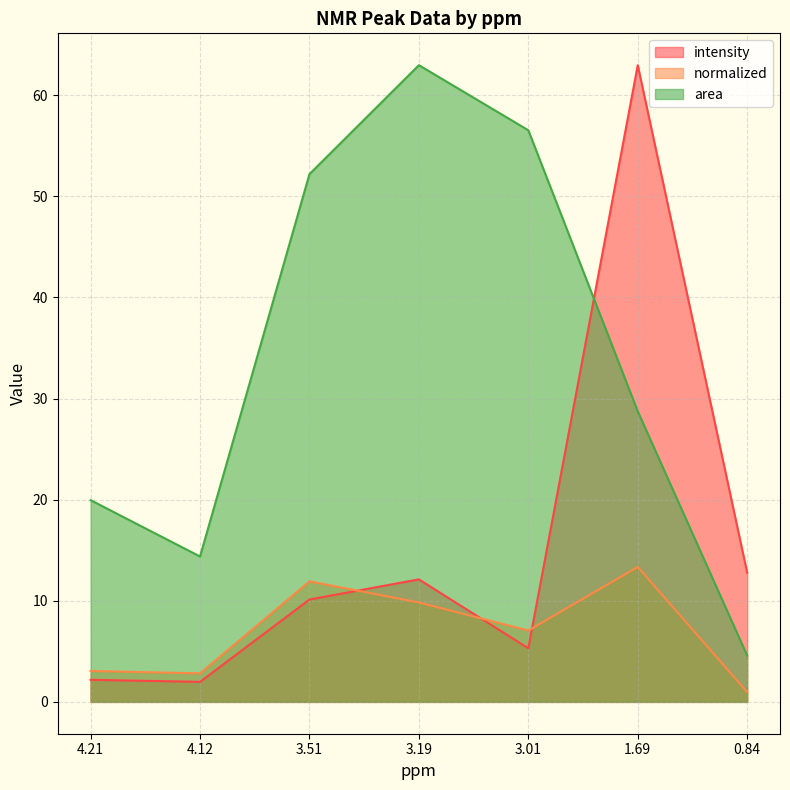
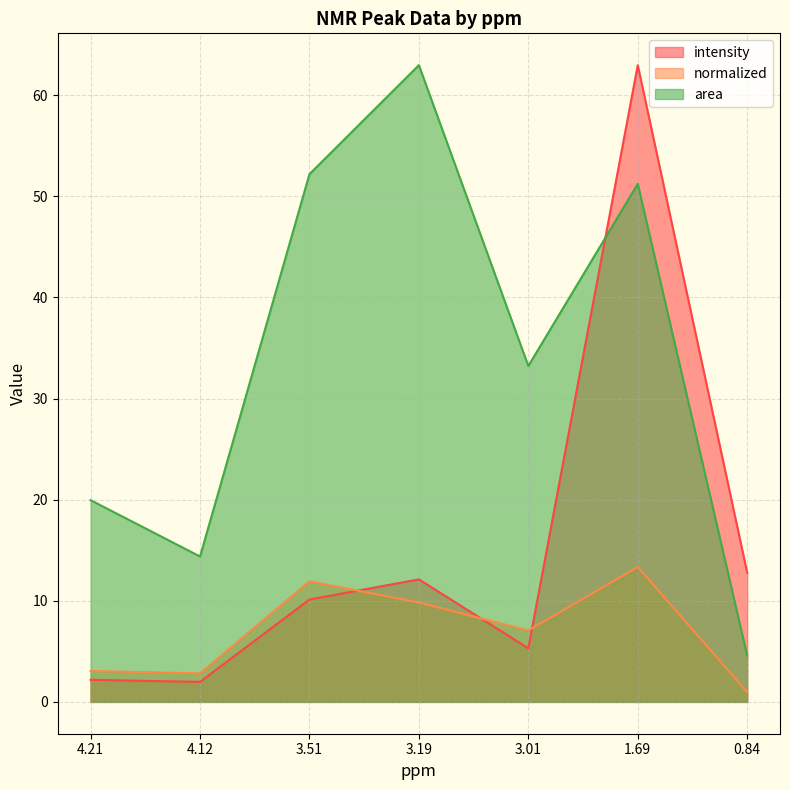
area, 3.01: 56.5 -> 33.2
area, 1.69: 28.7 -> 51.2
